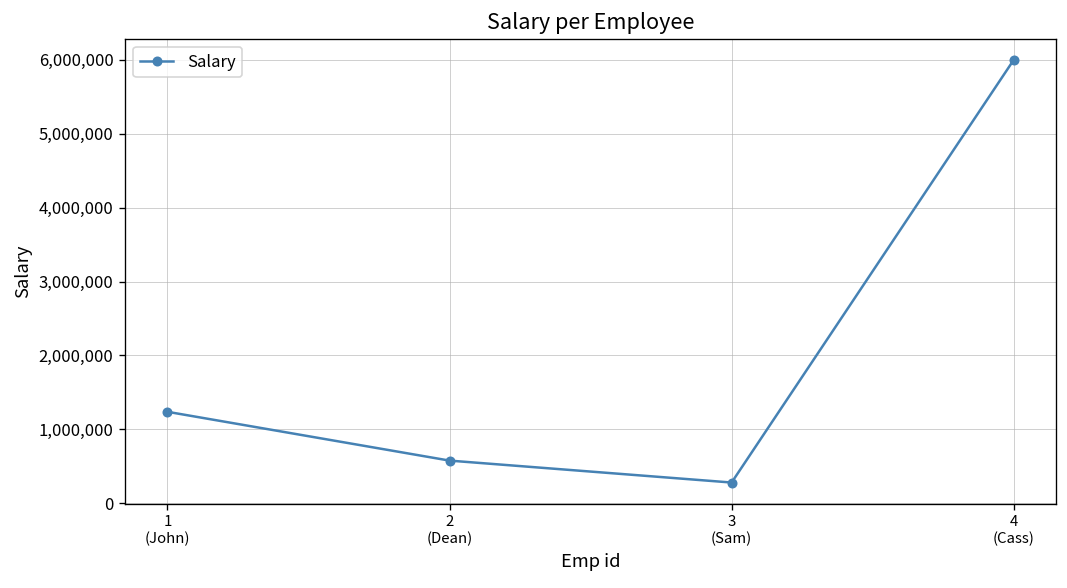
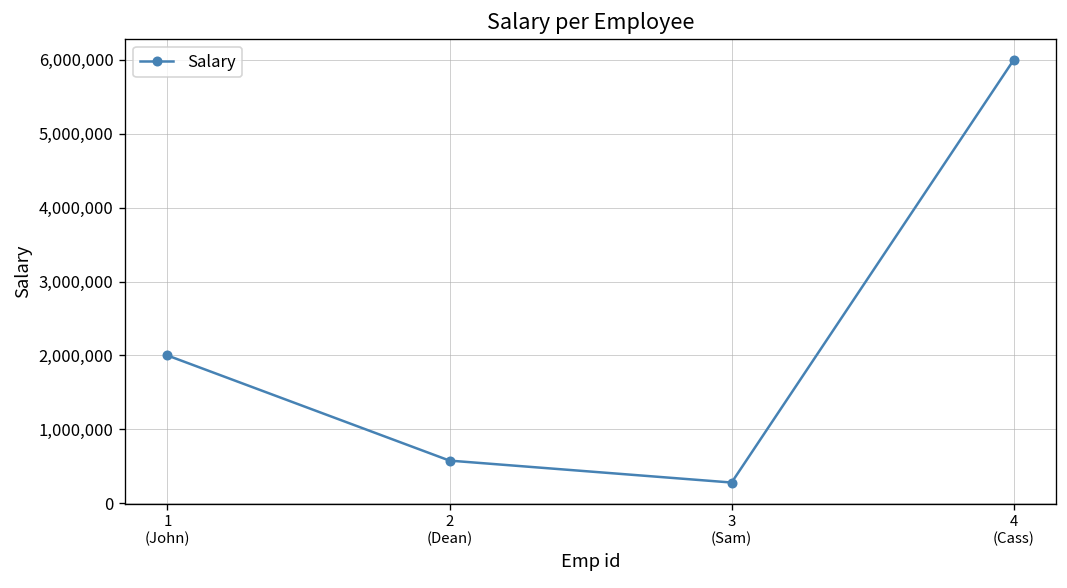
1 (John): 1,200,000 -> 2,000,000
